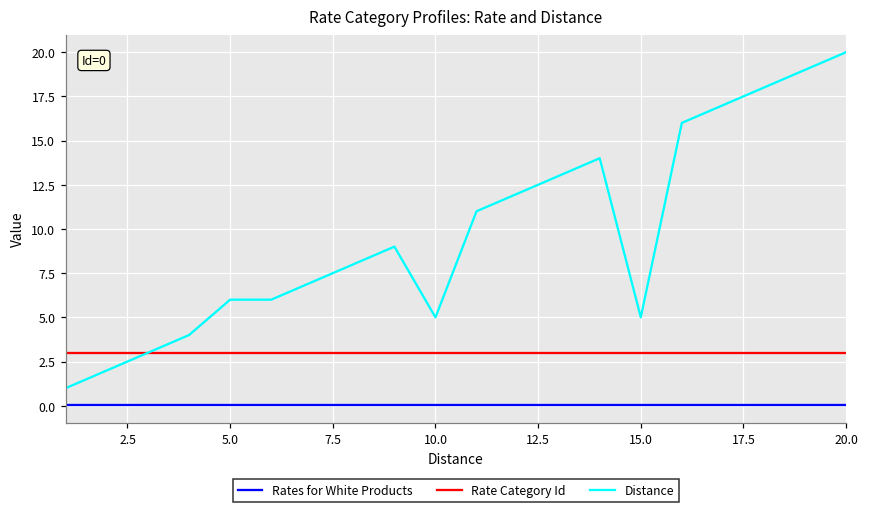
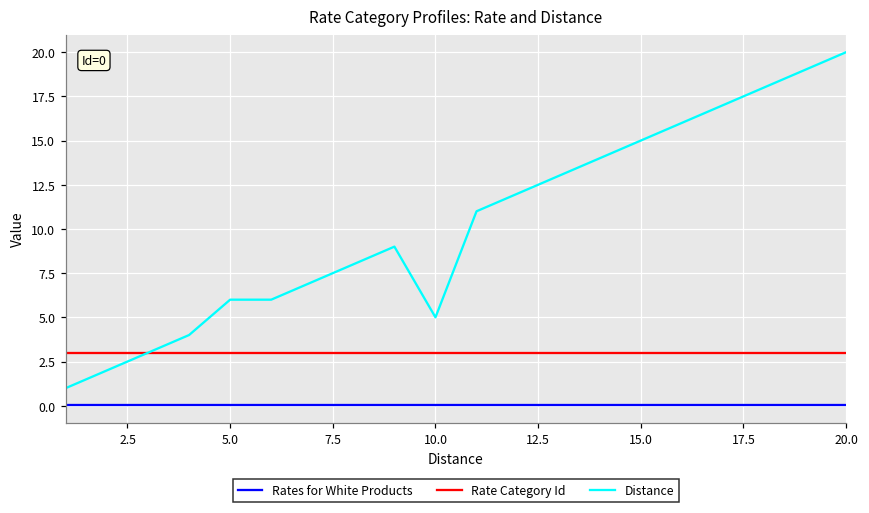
Distance, 15.0: 5 -> 15
